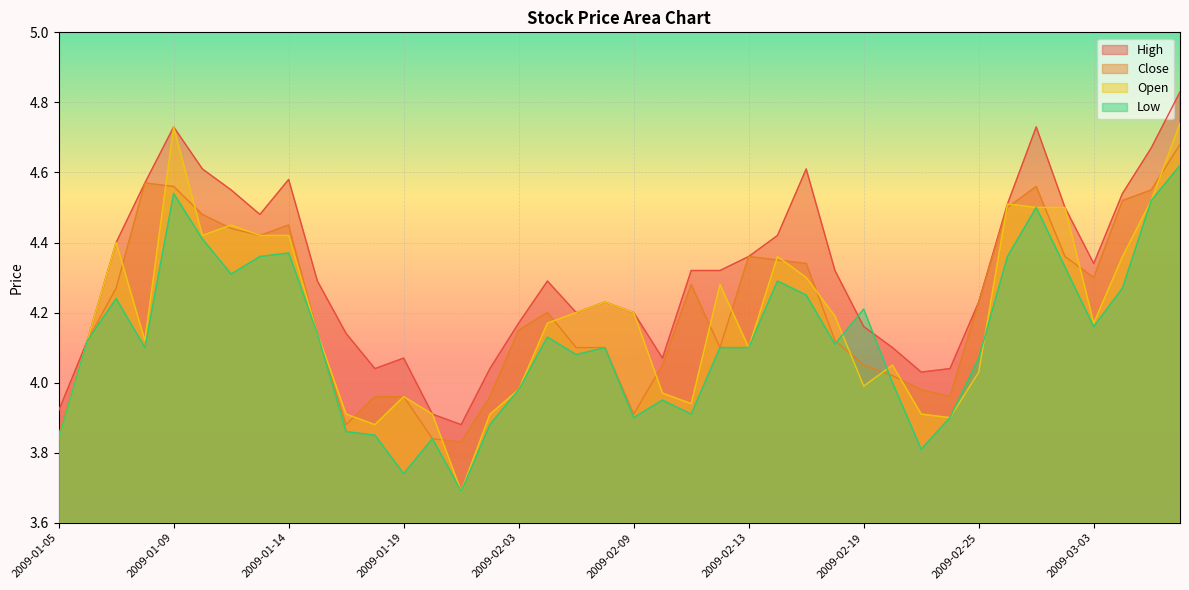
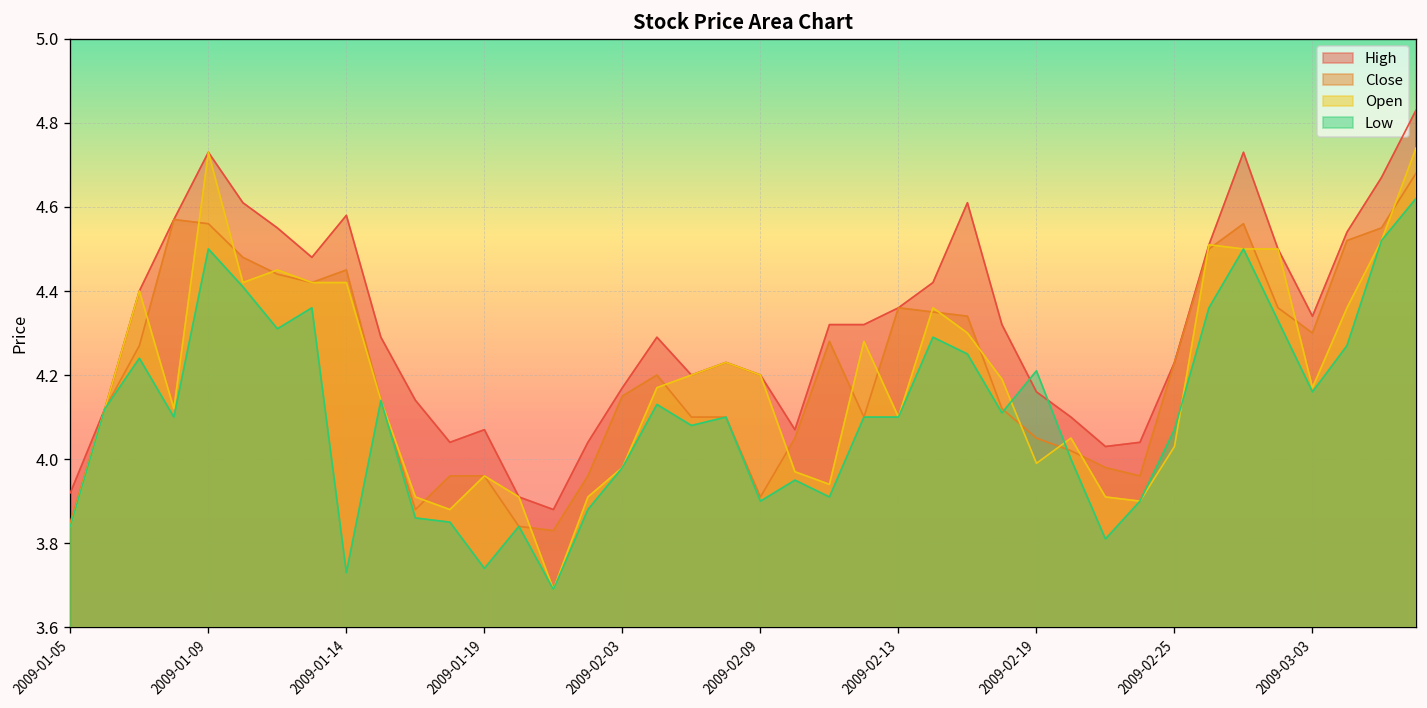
Low, 2009-01-09: 4.54 -> 4.50
Low, 2009-01-14: 4.37 -> 3.73
